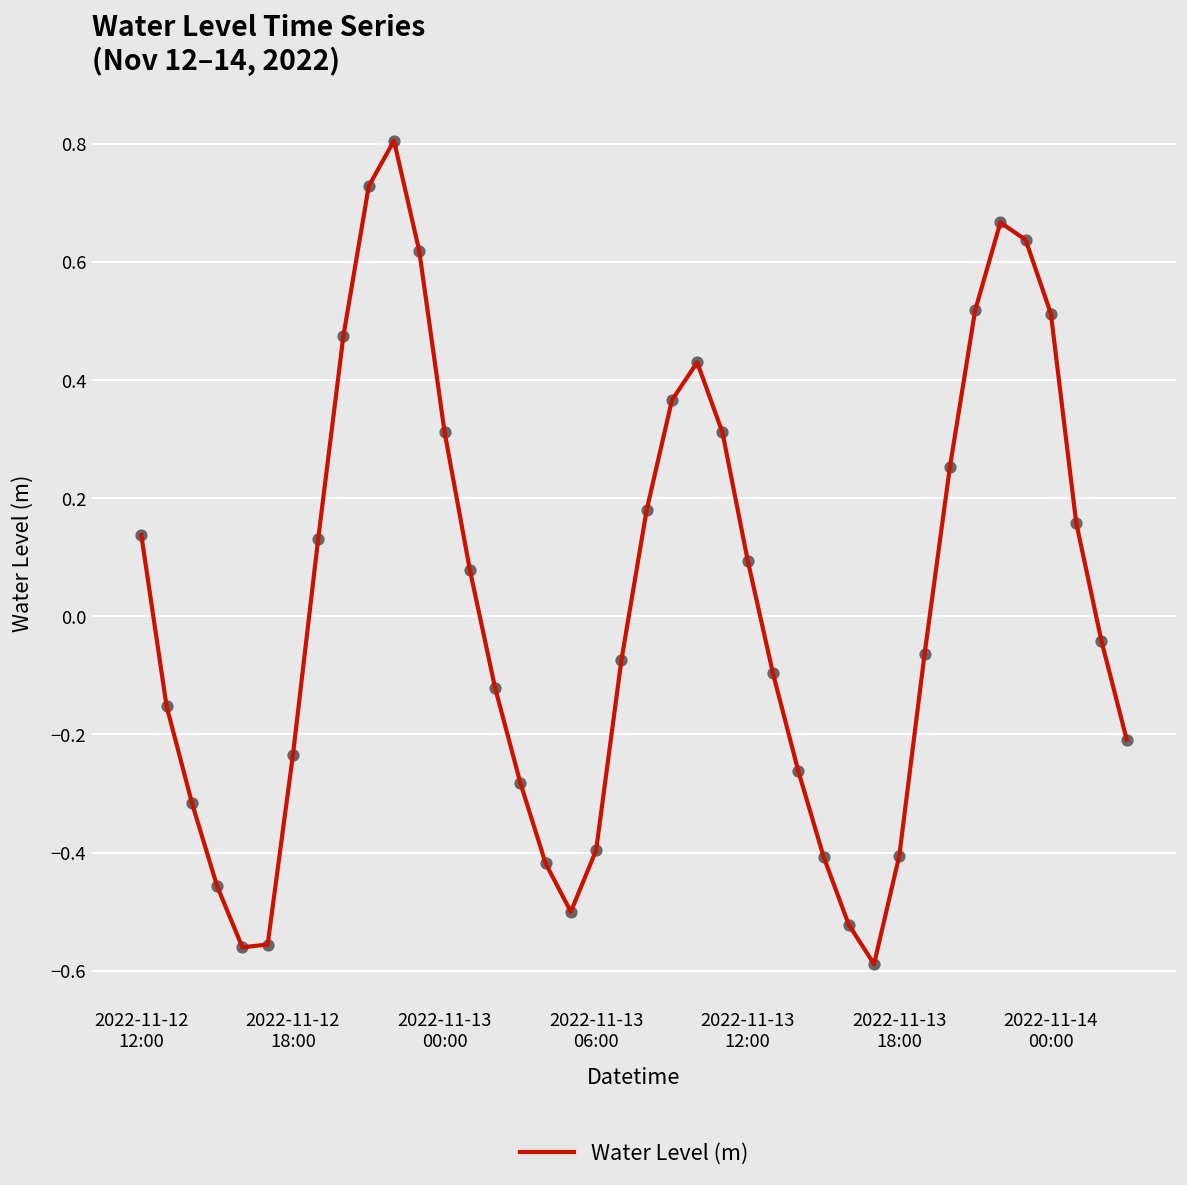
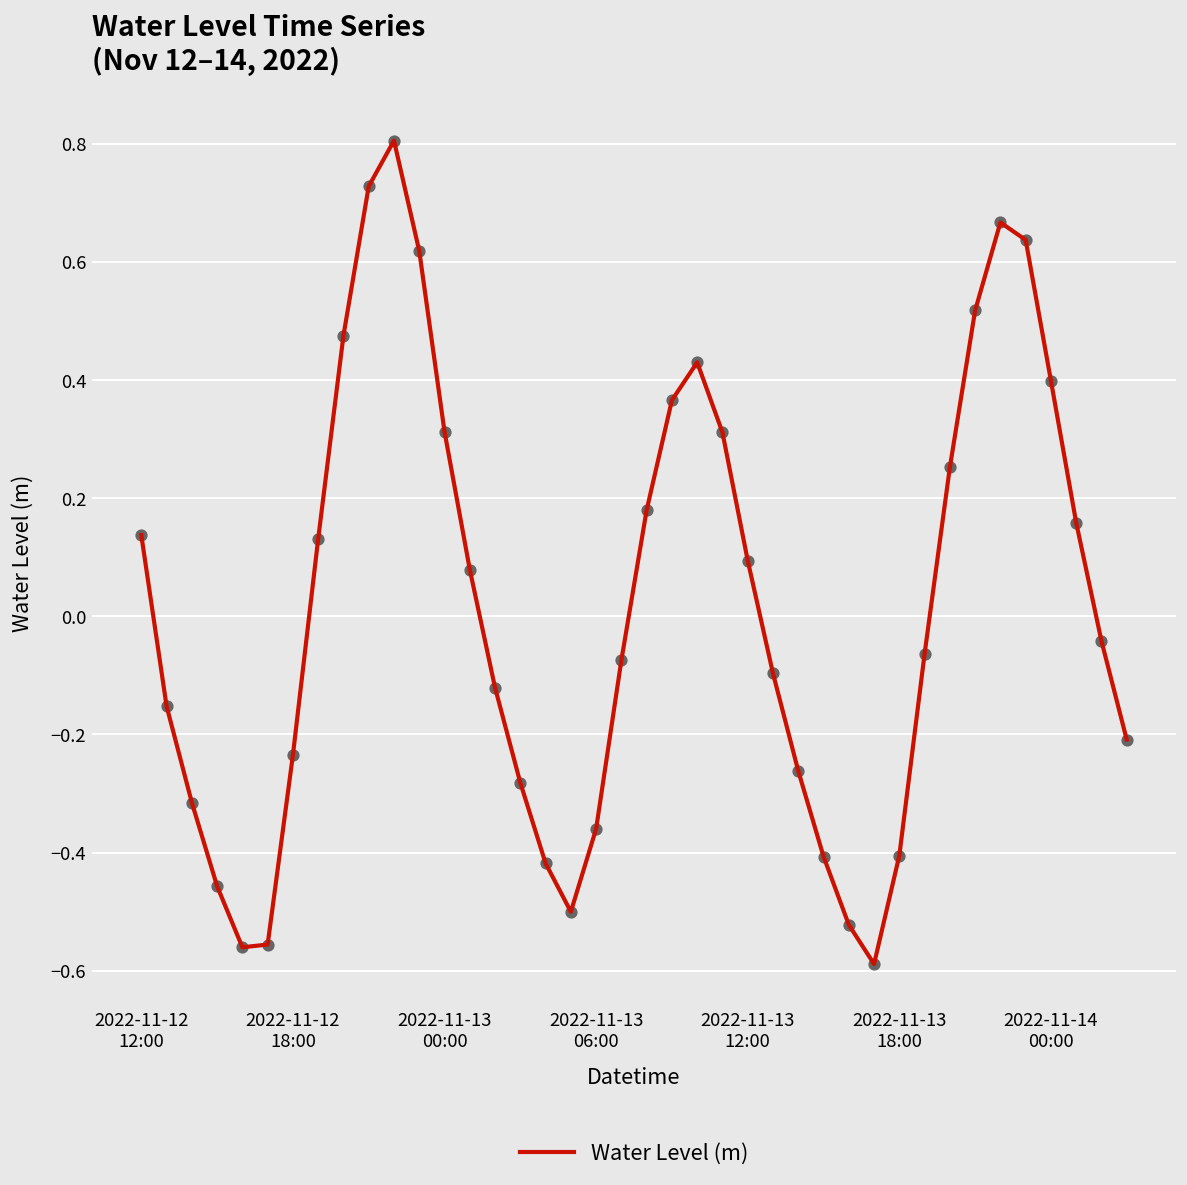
2022-11-13 06:00: -0.40 -> -0.36
2022-11-14 00:00: 0.51 -> 0.40
